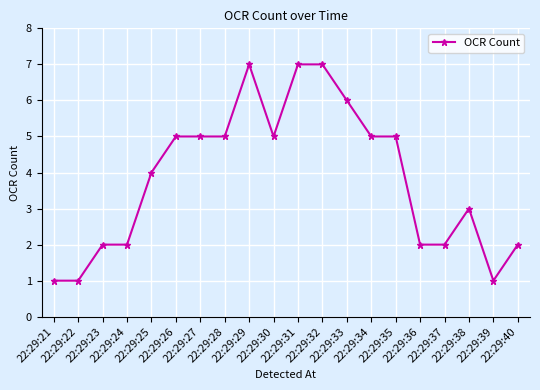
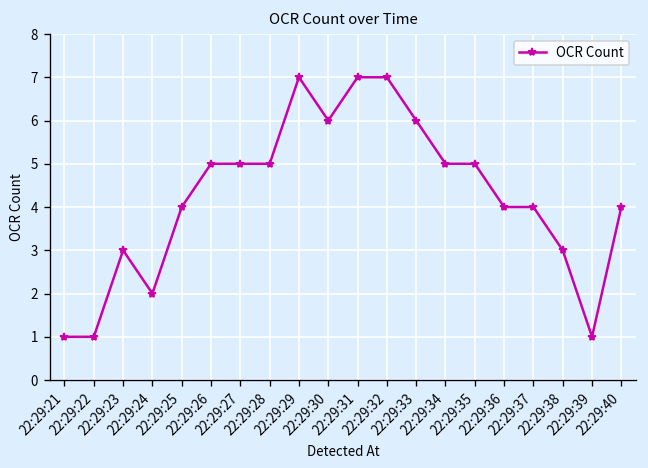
22:29:23: 2 -> 3
22:29:30: 5 -> 6
22:29:36: 2 -> 4
22:29:37: 2 -> 4
22:29:40: 2 -> 4
